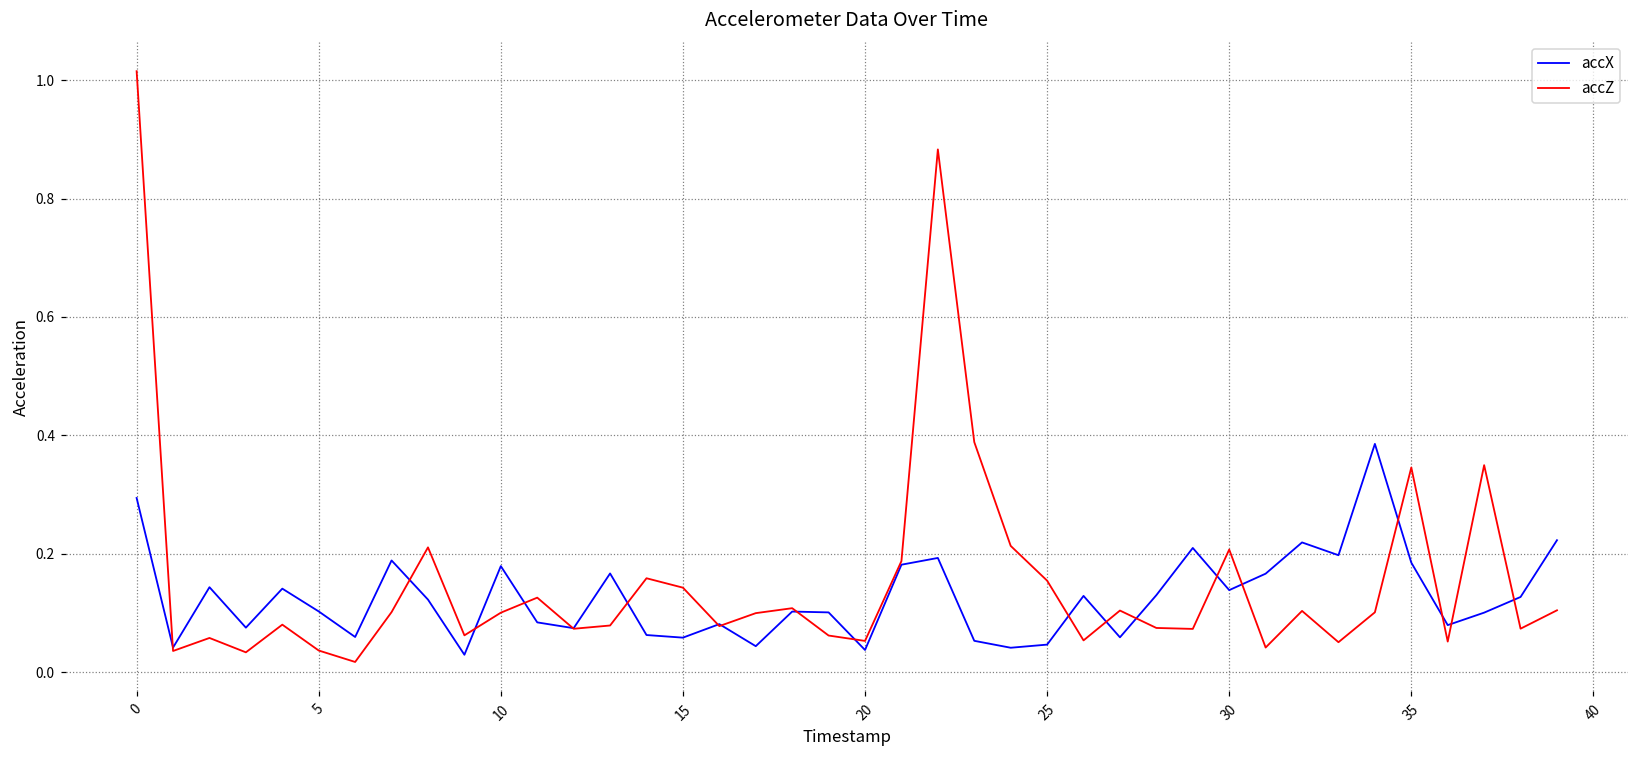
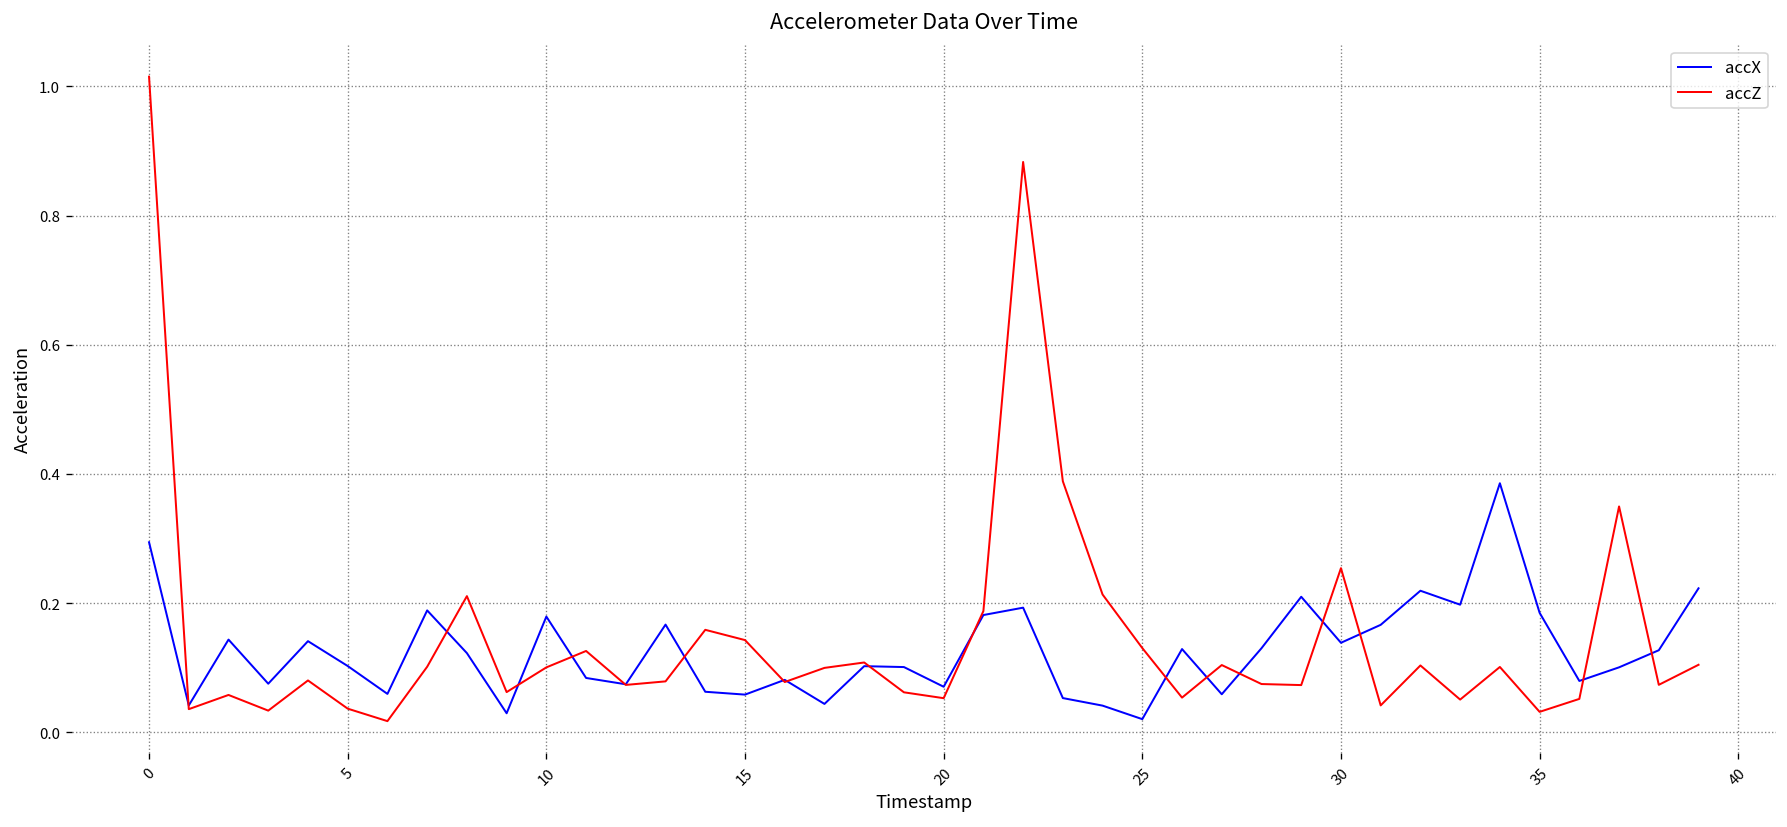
accX, 20: 0.04 -> 0.07
accX, 25: 0.05 -> 0.02
accZ, 25: 0.15 -> 0.13
accZ, 30: 0.21 -> 0.25
accZ, 35: 0.35 -> 0.03
